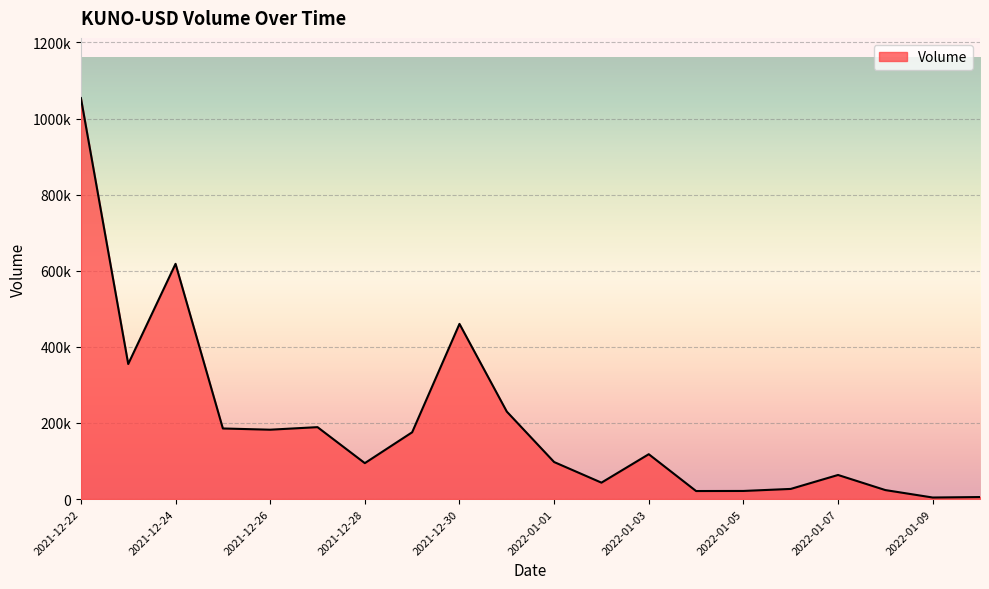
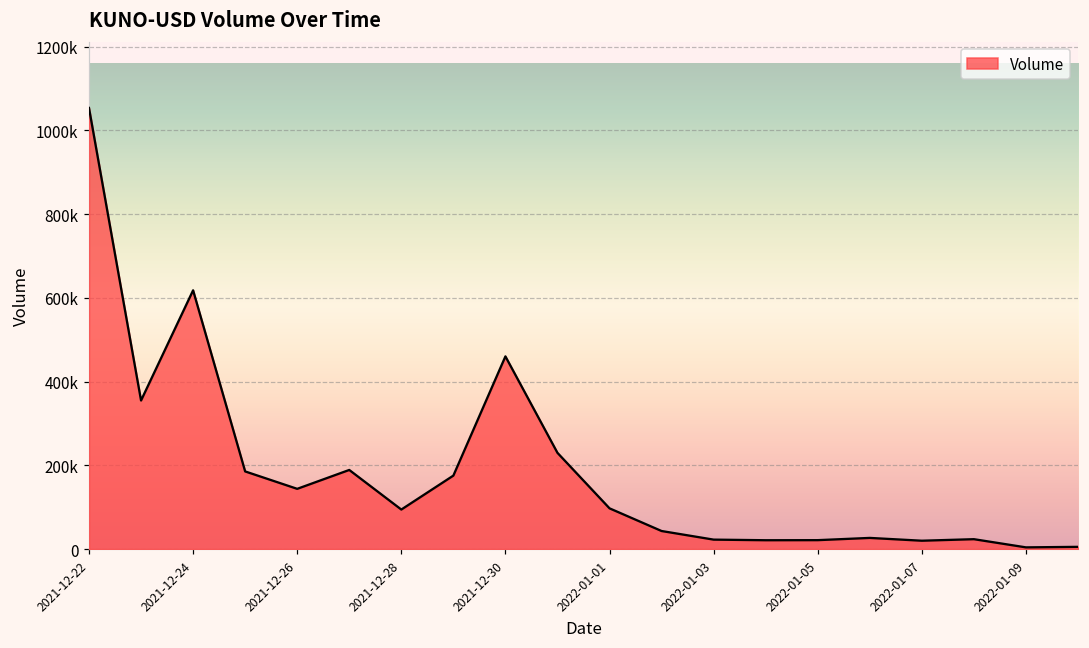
2021-12-26: 180000 -> 140000
2022-01-03: 120000 -> 20000
2022-01-07: 60000 -> 20000
